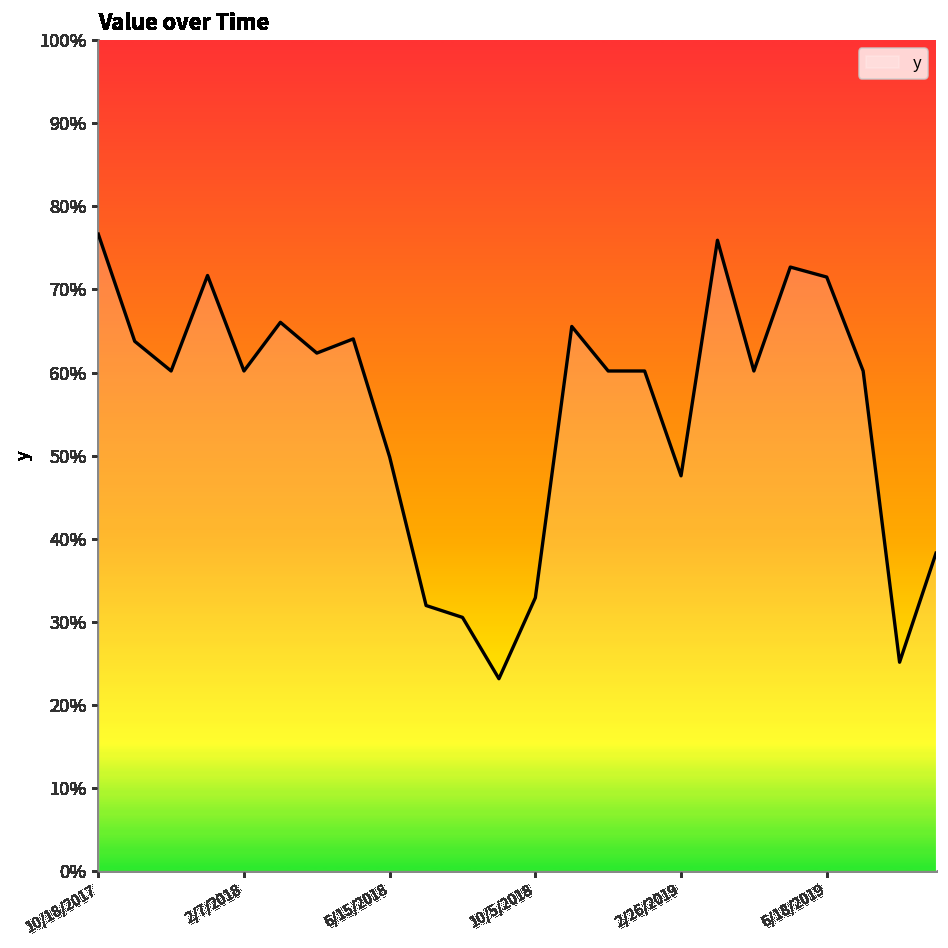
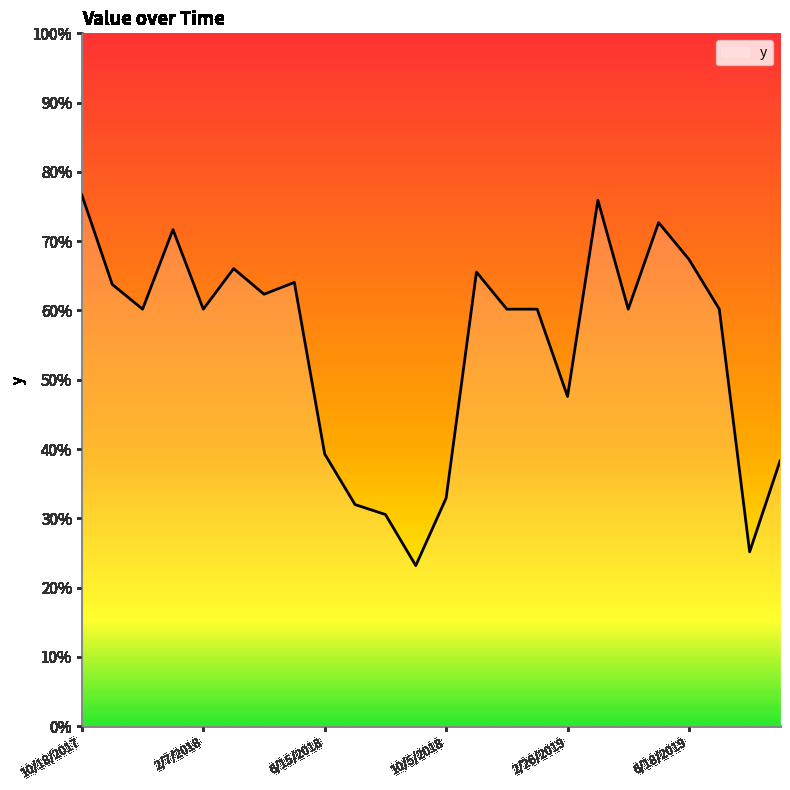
6/15/2018: 50% -> 39%
6/18/2019: 71% -> 67%
